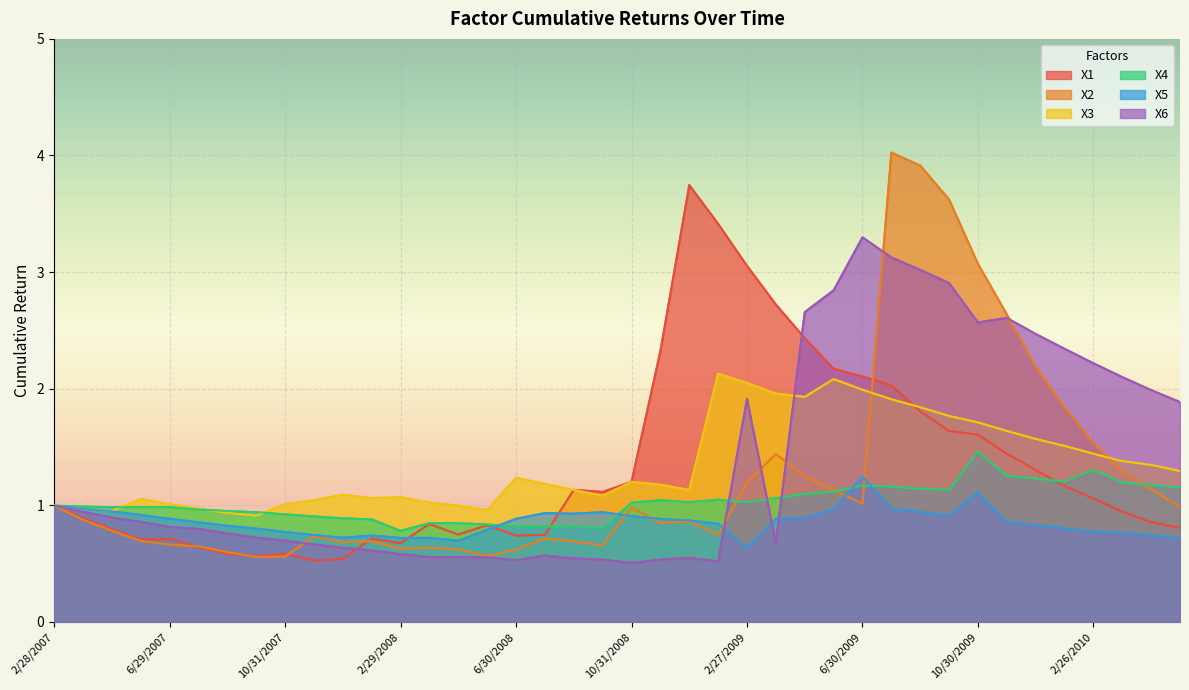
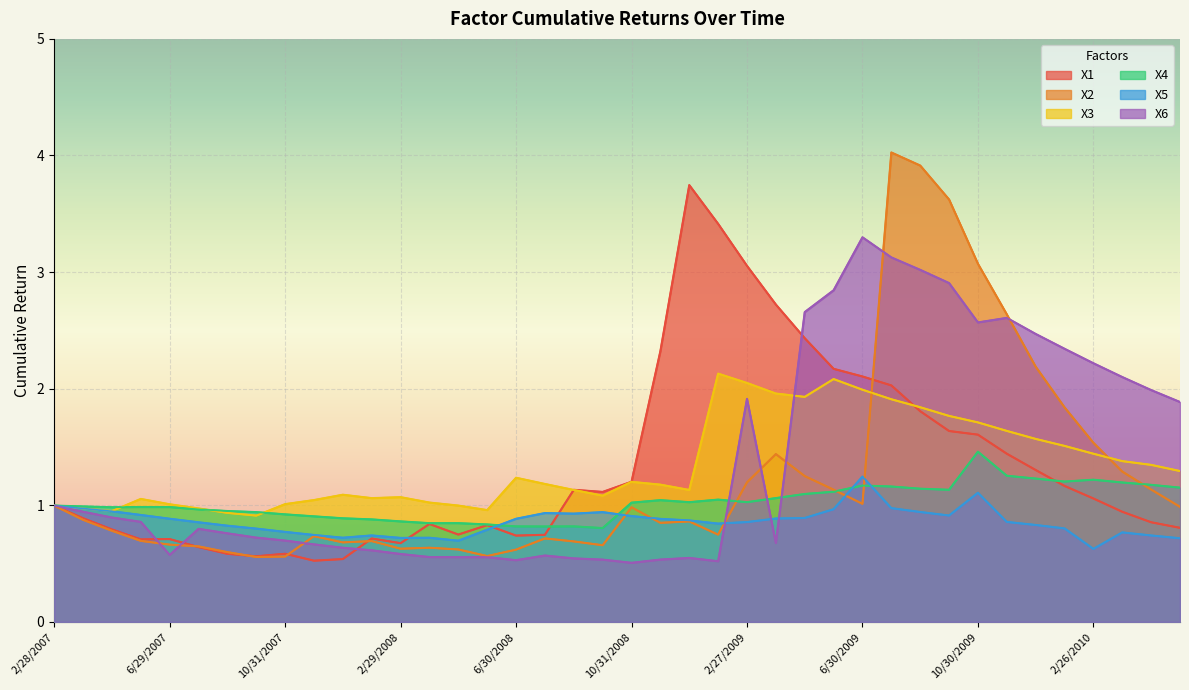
X6, 6/29/2007: 0.82 -> 0.57
X4, 2/29/2008: 0.78 -> 0.86
X5, 2/27/2009: 0.63 -> 0.86
X4, 2/26/2010: 1.31 -> 1.22
X5, 2/26/2010: 0.77 -> 0.63
